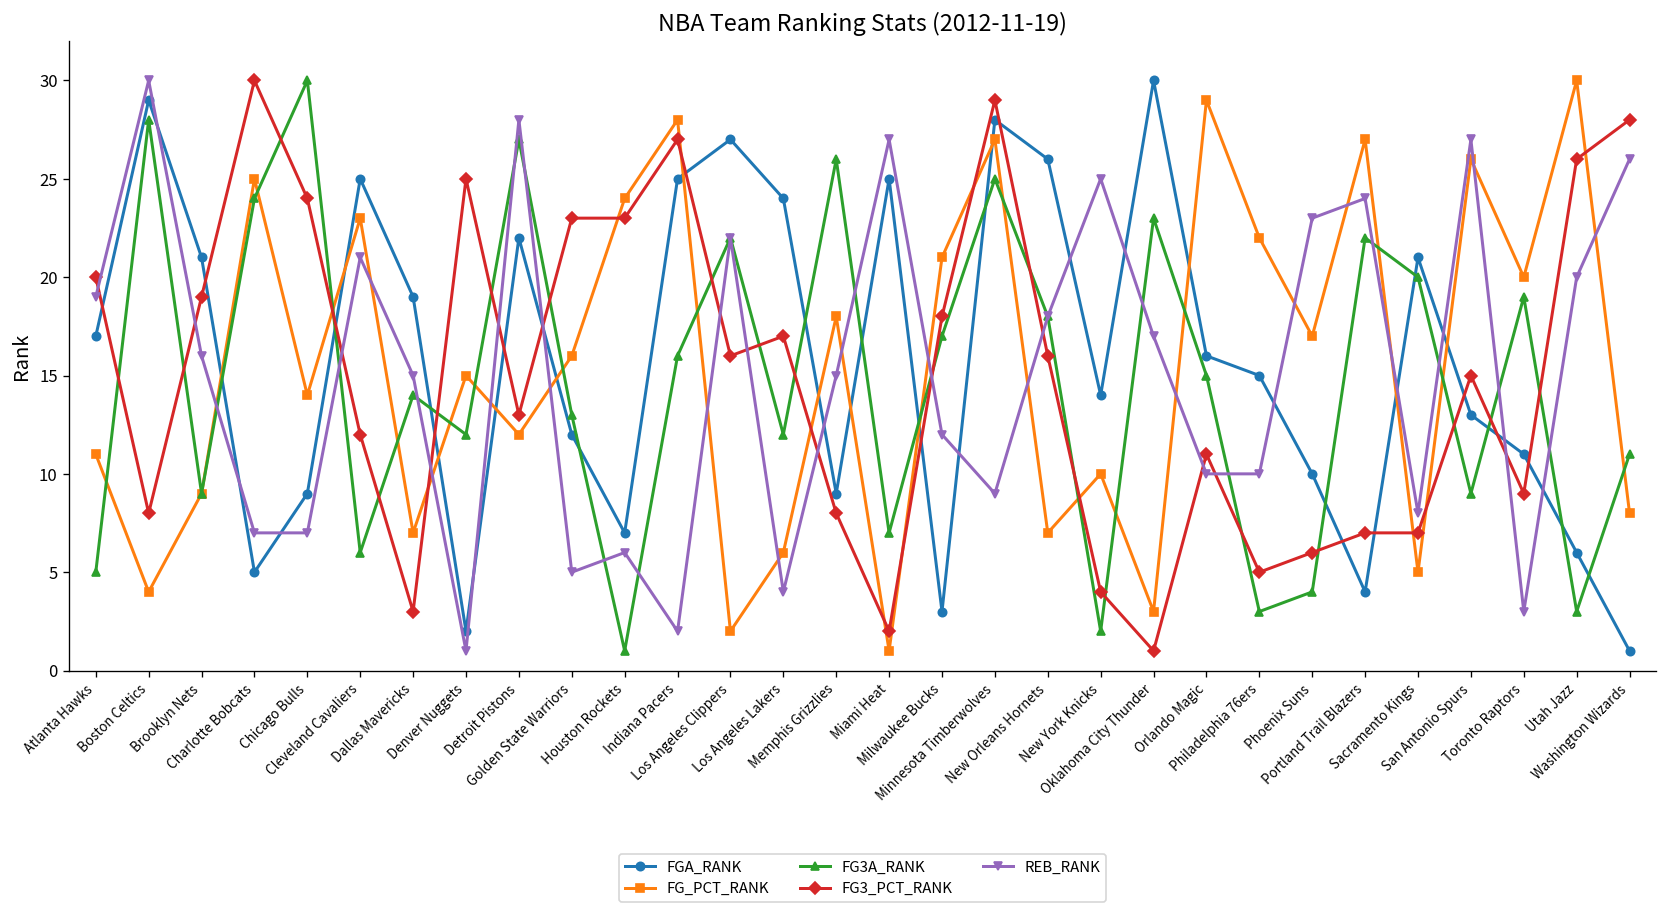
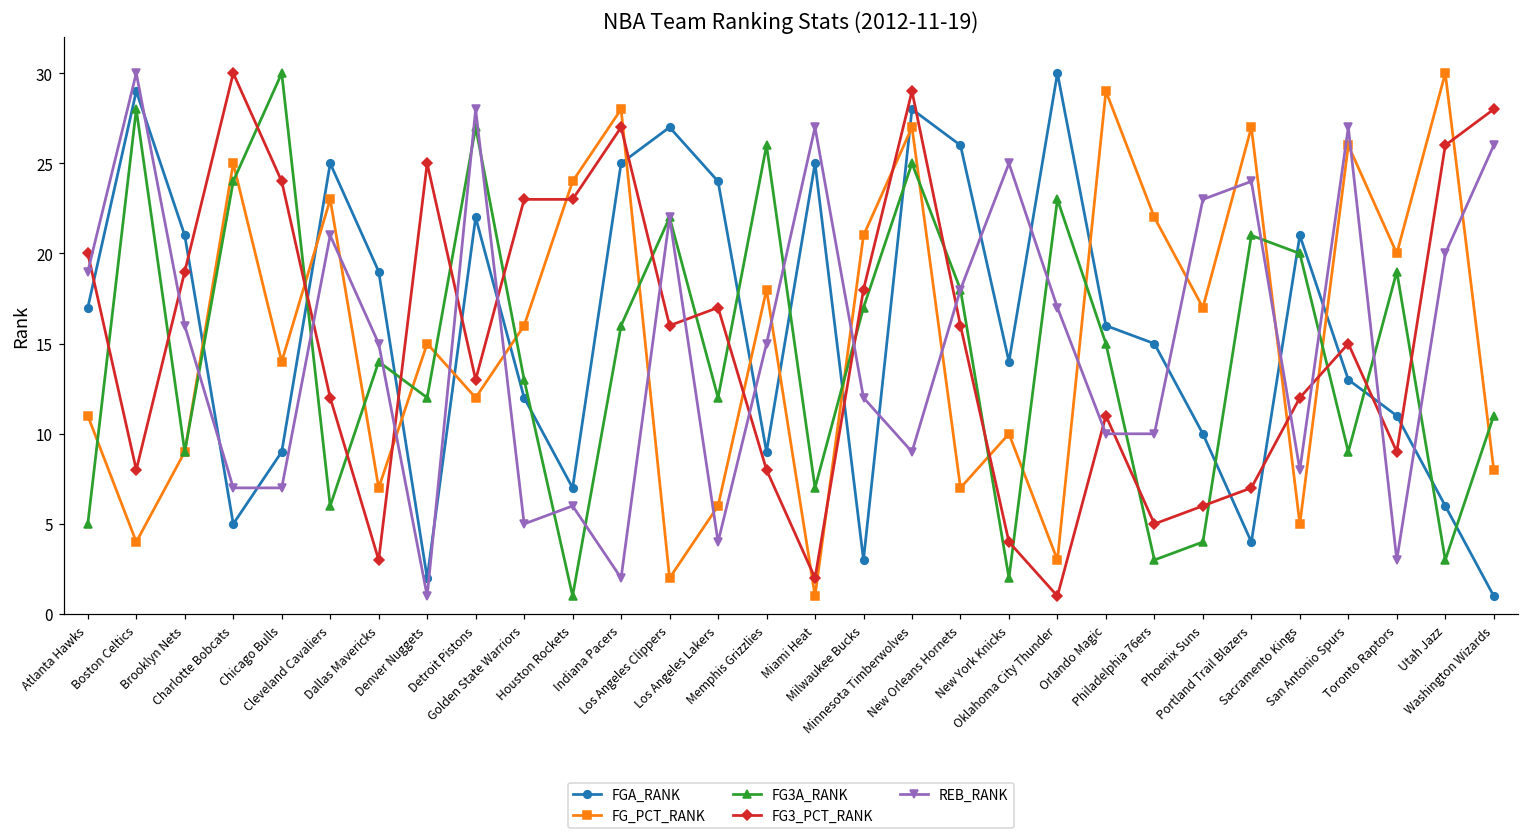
FG3A_RANK, Portland Trail Blazers: 22 -> 21
FG3_PCT_RANK, Sacramento Kings: 7 -> 12
